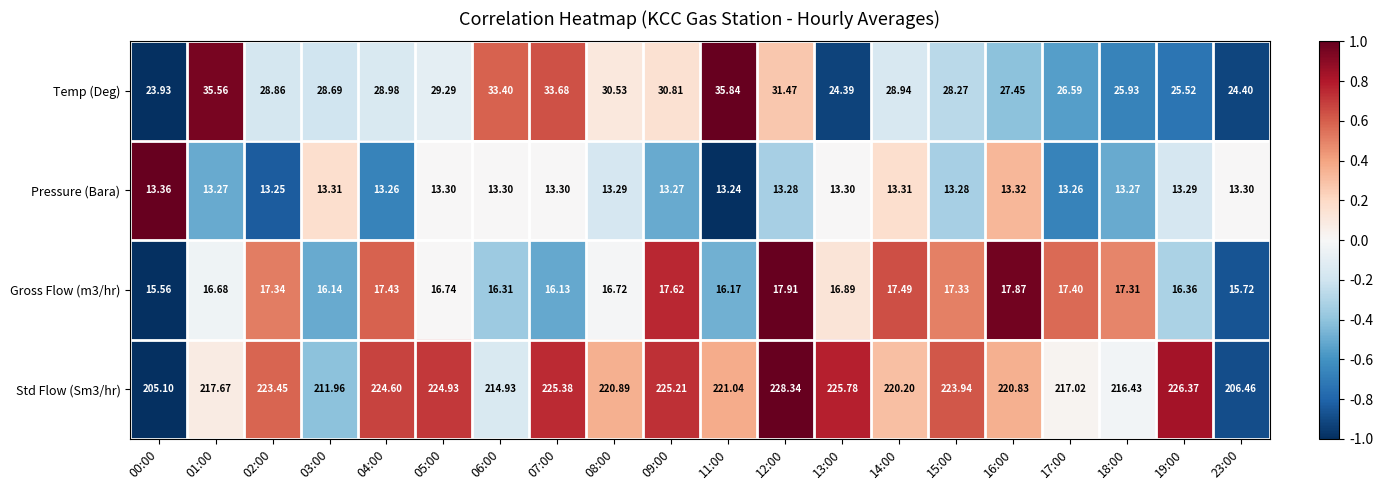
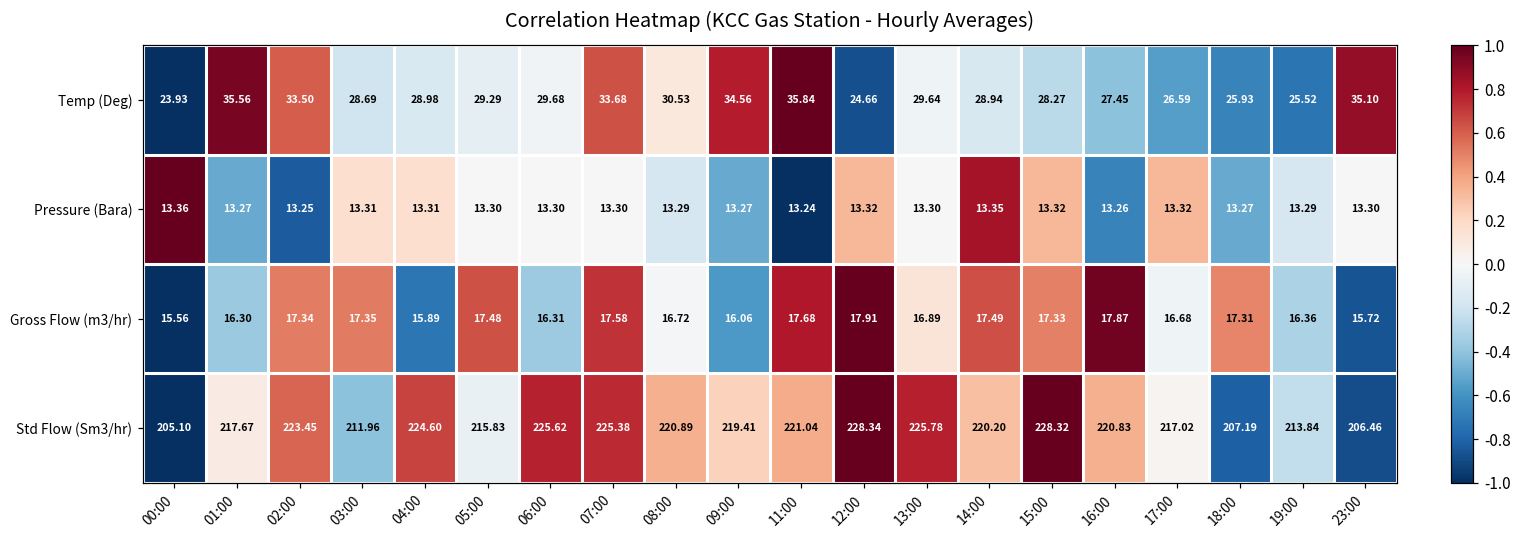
Temp (Deg), 02:00: 28.86 -> 33.50
Temp (Deg), 06:00: 33.40 -> 29.68
Temp (Deg), 09:00: 30.81 -> 34.56
Temp (Deg), 12:00: 31.47 -> 24.66
Temp (Deg), 13:00: 24.39 -> 29.64
Temp (Deg), 23:00: 24.40 -> 35.10
Pressure (Bara), 04:00: 13.26 -> 13.31
Pressure (Bara), 12:00: 13.28 -> 13.32
Pressure (Bara), 14:00: 13.31 -> 13.35
Pressure (Bara), 15:00: 13.28 -> 13.32
Pressure (Bara), 16:00: 13.32 -> 13.26
Pressure (Bara), 17:00: 13.26 -> 13.32
Gross Flow (m3/hr), 01:00: 16.68 -> 16.30
Gross Flow (m3/hr), 03:00: 16.14 -> 17.35
Gross Flow (m3/hr), 04:00: 17.43 -> 15.89
Gross Flow (m3/hr), 05:00: 16.74 -> 17.48
Gross Flow (m3/hr), 07:00: 16.13 -> 17.58
Gross Flow (m3/hr), 09:00: 17.62 -> 16.06
Gross Flow (m3/hr), 11:00: 16.17 -> 17.68
Gross Flow (m3/hr), 17:00: 17.40 -> 16.68
Std Flow (Sm3/hr), 05:00: 224.93 -> 215.83
Std Flow (Sm3/hr), 06:00: 214.93 -> 225.62
Std Flow (Sm3/hr), 09:00: 225.21 -> 219.41
Std Flow (Sm3/hr), 15:00: 223.94 -> 228.32
Std Flow (Sm3/hr), 18:00: 216.43 -> 207.19
Std Flow (Sm3/hr), 19:00: 226.37 -> 213.84
